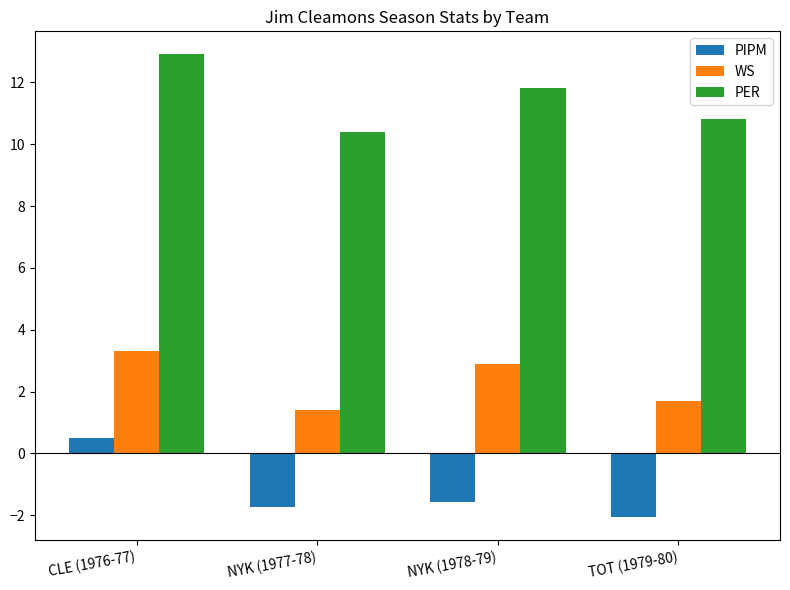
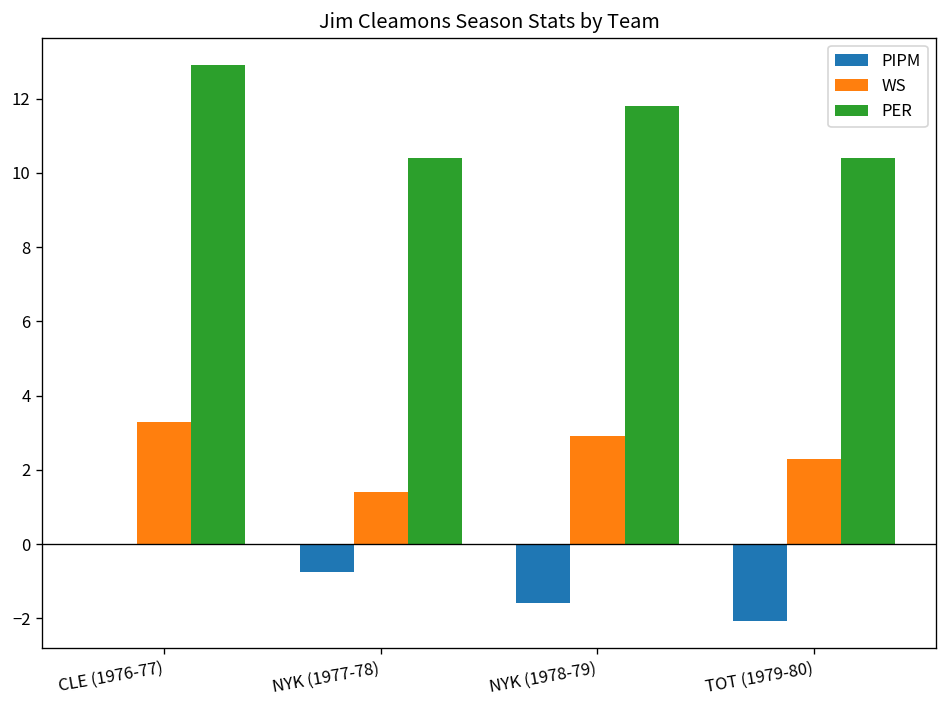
PIPM, CLE (1976-77): 0.5 -> 0.0
PIPM, NYK (1977-78): -1.7 -> -0.8
WS, TOT (1979-80): 1.7 -> 2.3
PER, TOT (1979-80): 10.8 -> 10.4
